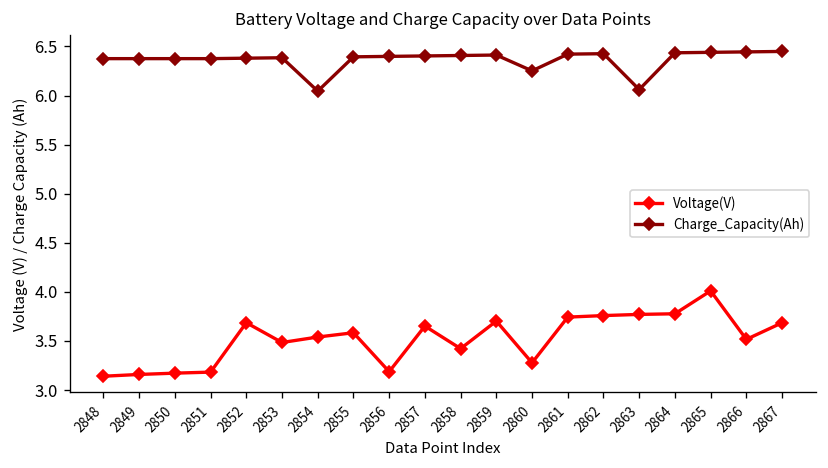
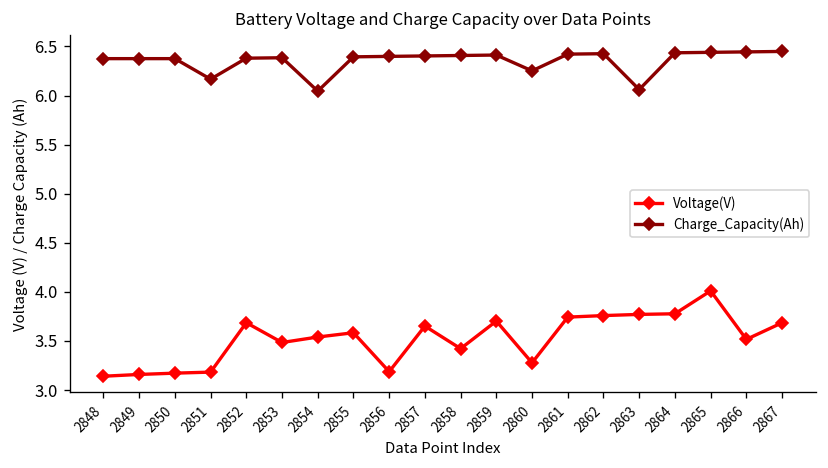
Charge_Capacity(Ah), 2851: 6.4 -> 6.2
